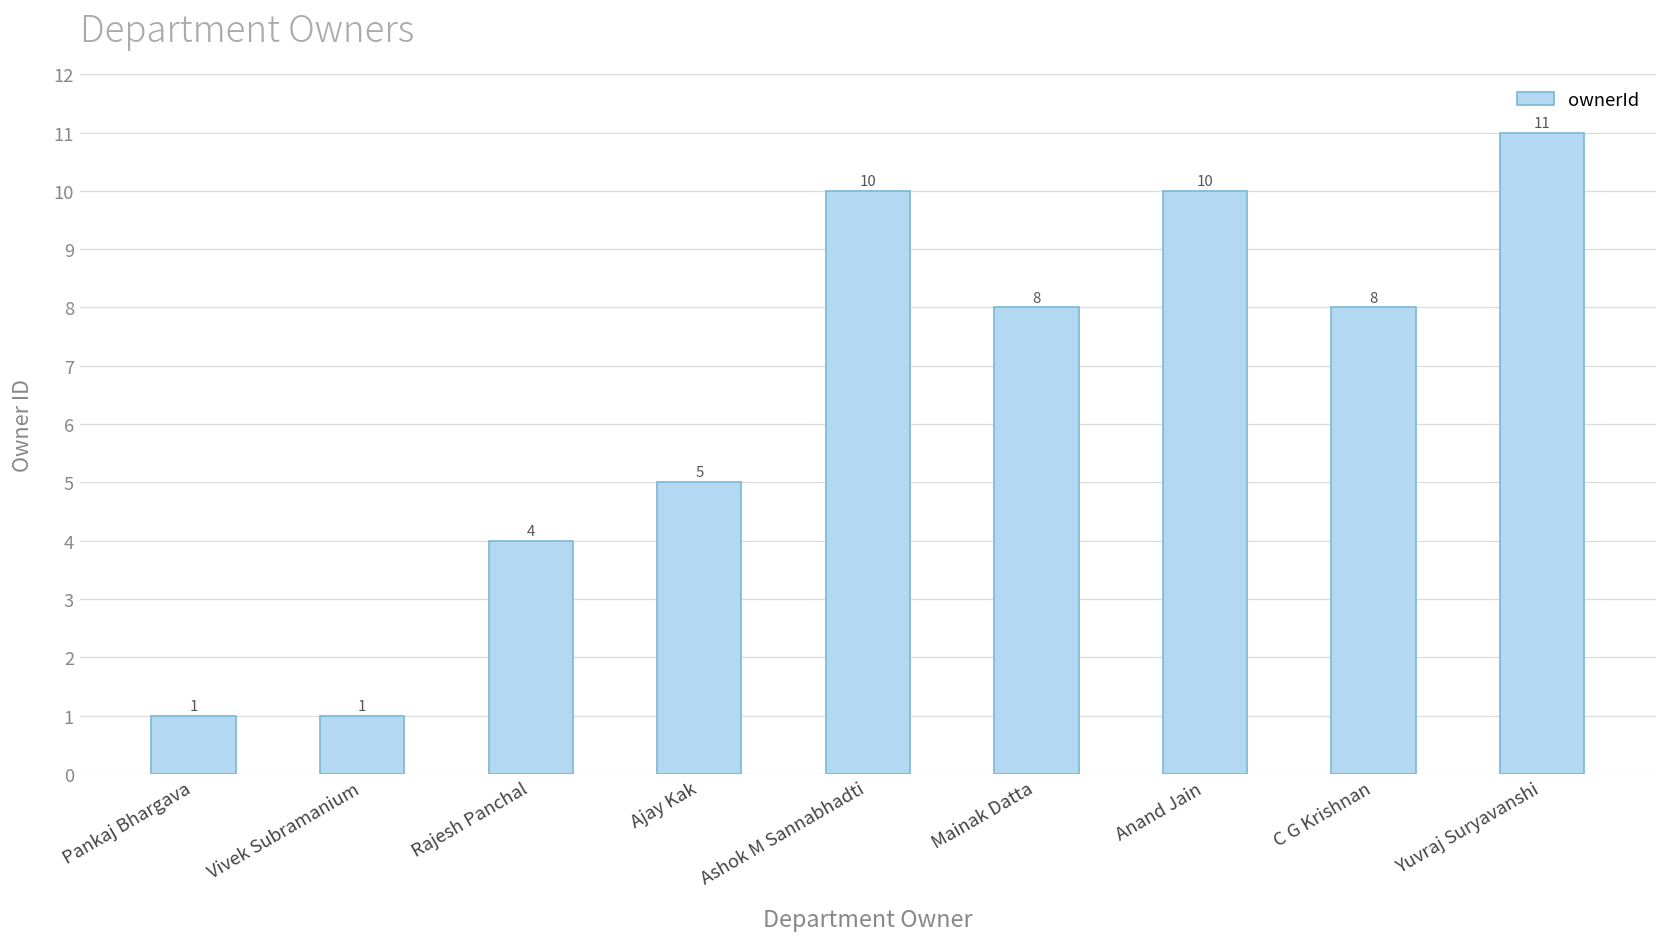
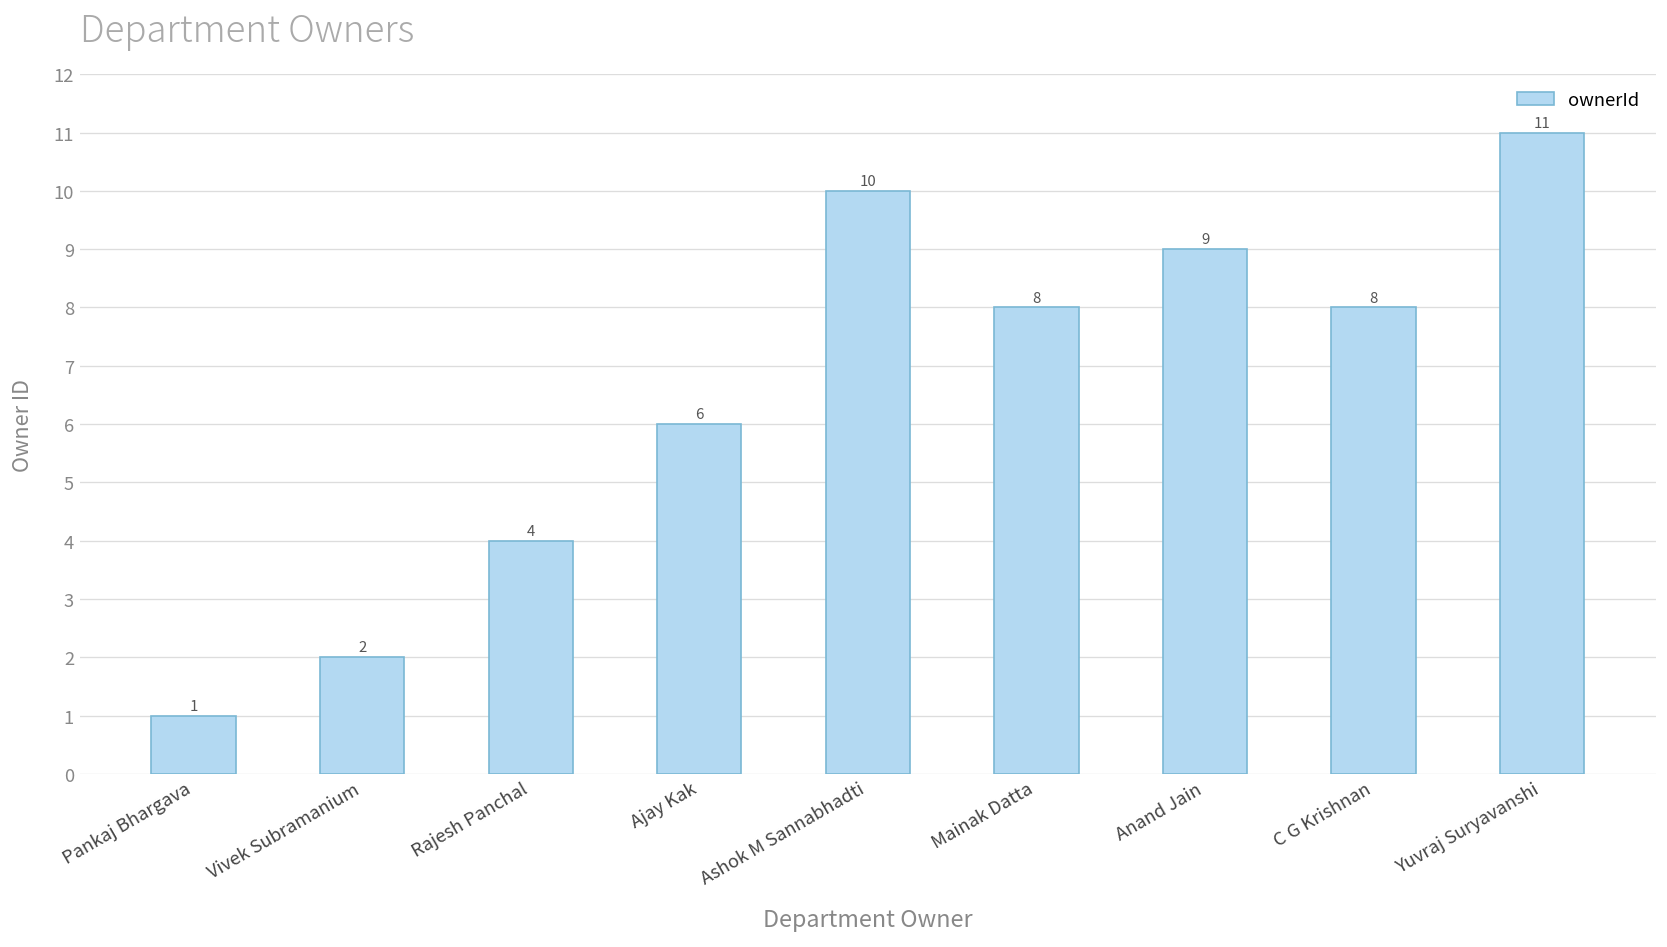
Vivek Subramanium: 1 -> 2
Ajay Kak: 5 -> 6
Anand Jain: 10 -> 9
